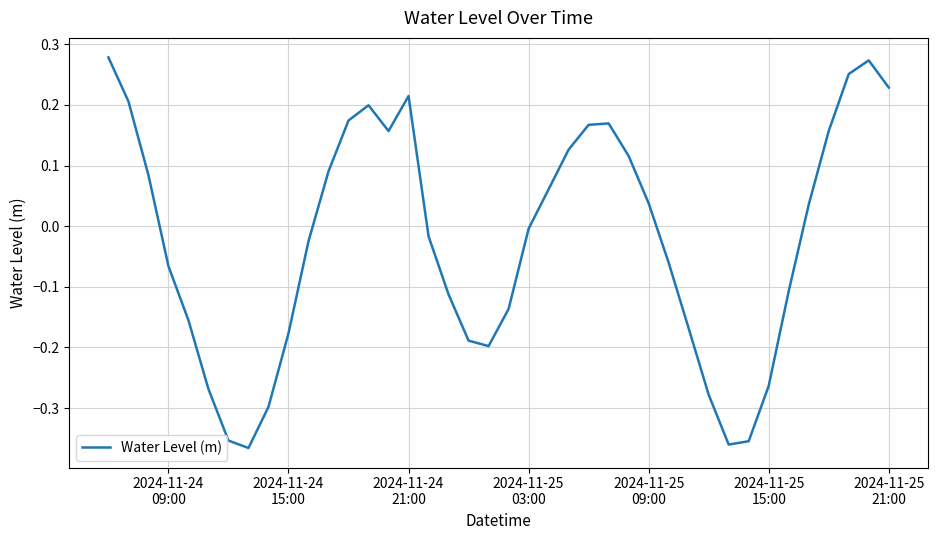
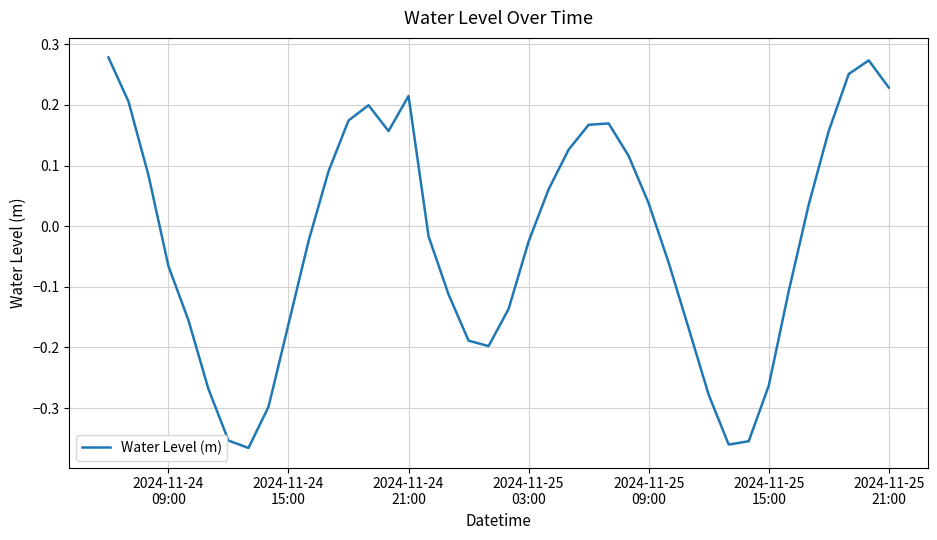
2024-11-24 15:00: -0.18 -> -0.16
2024-11-25 03:00: 0.00 -> -0.03
